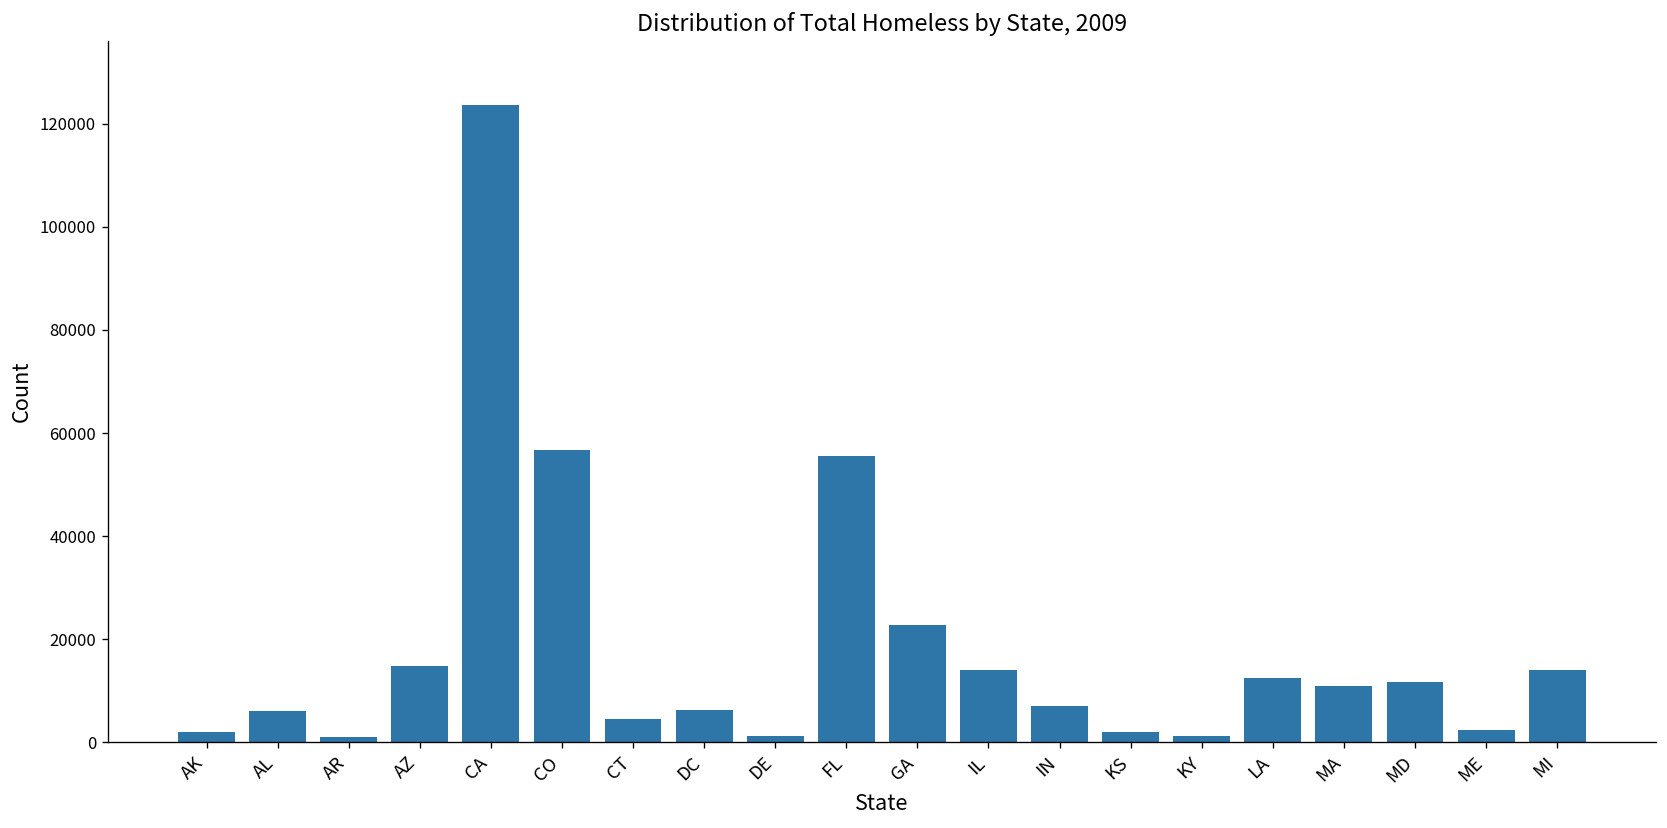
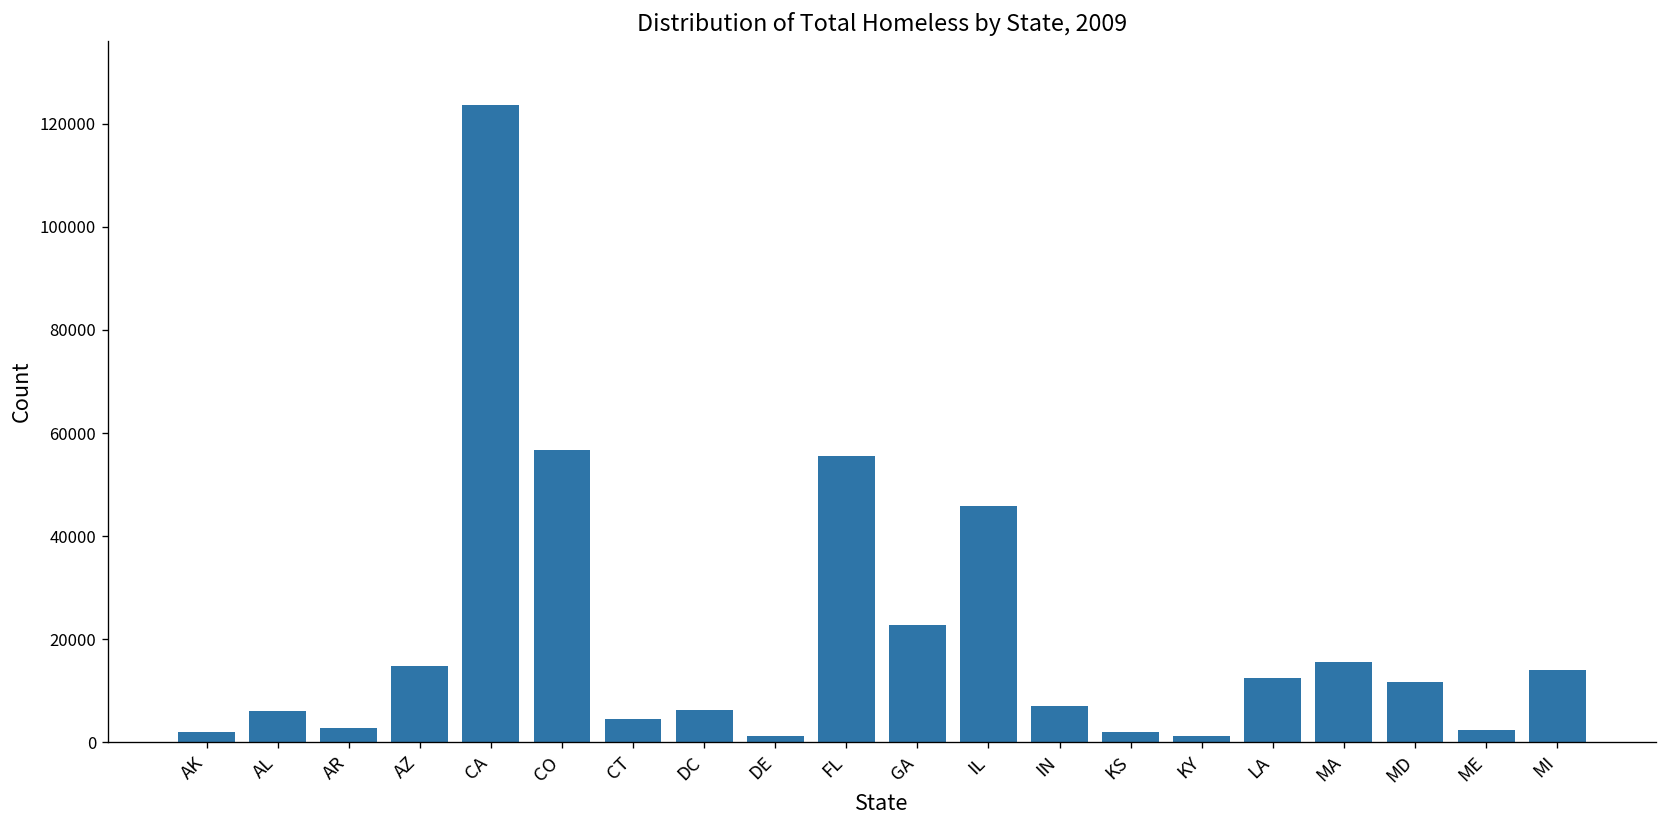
AR: 1000 -> 3000
IL: 14000 -> 46000
MA: 11000 -> 15000
